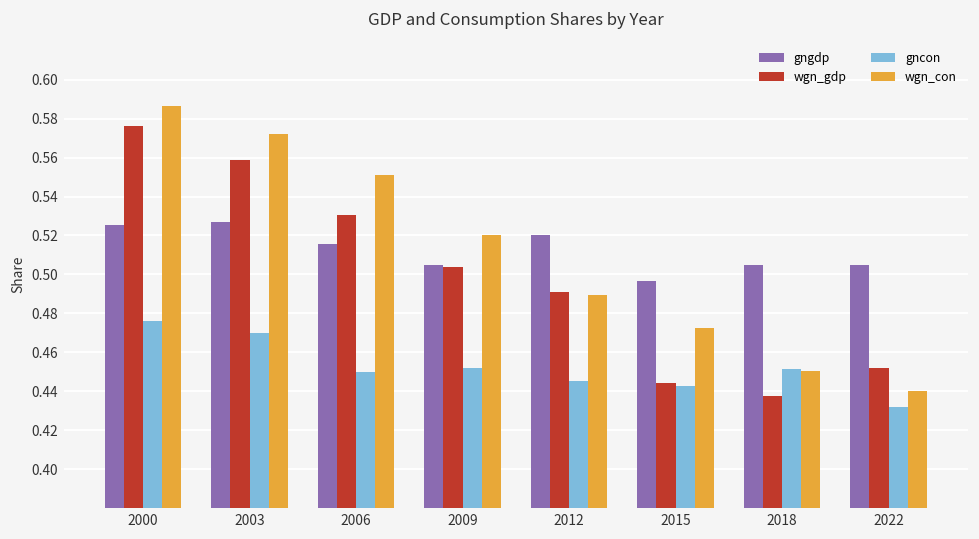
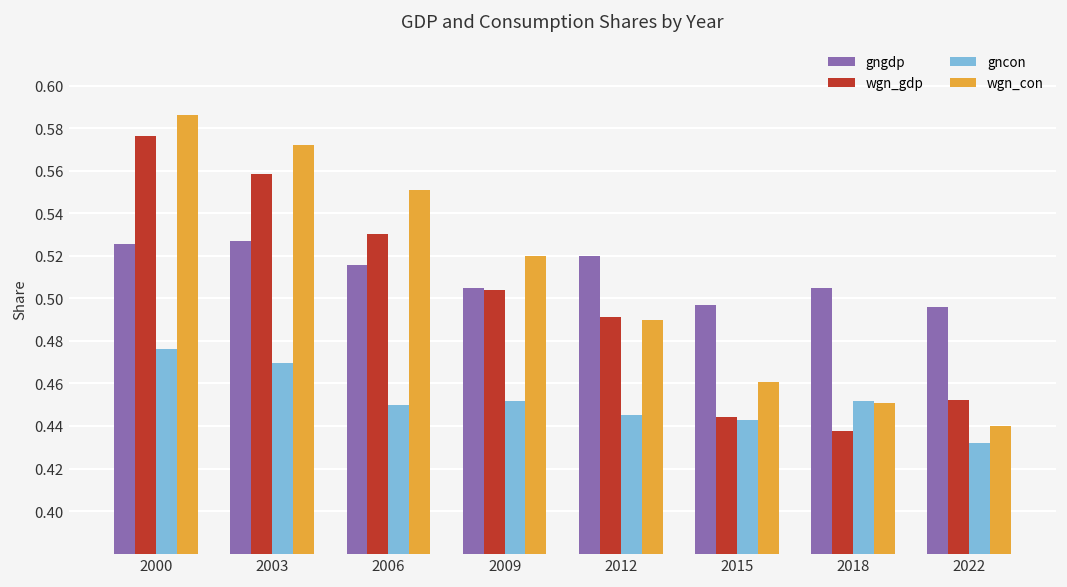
wgn_con, 2015: 0.472 -> 0.461
gngdp, 2022: 0.505 -> 0.496
